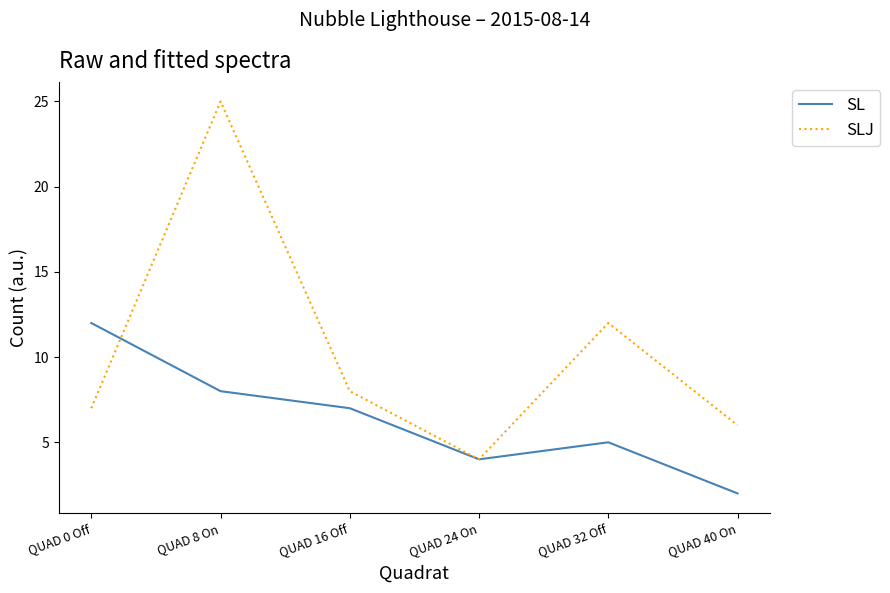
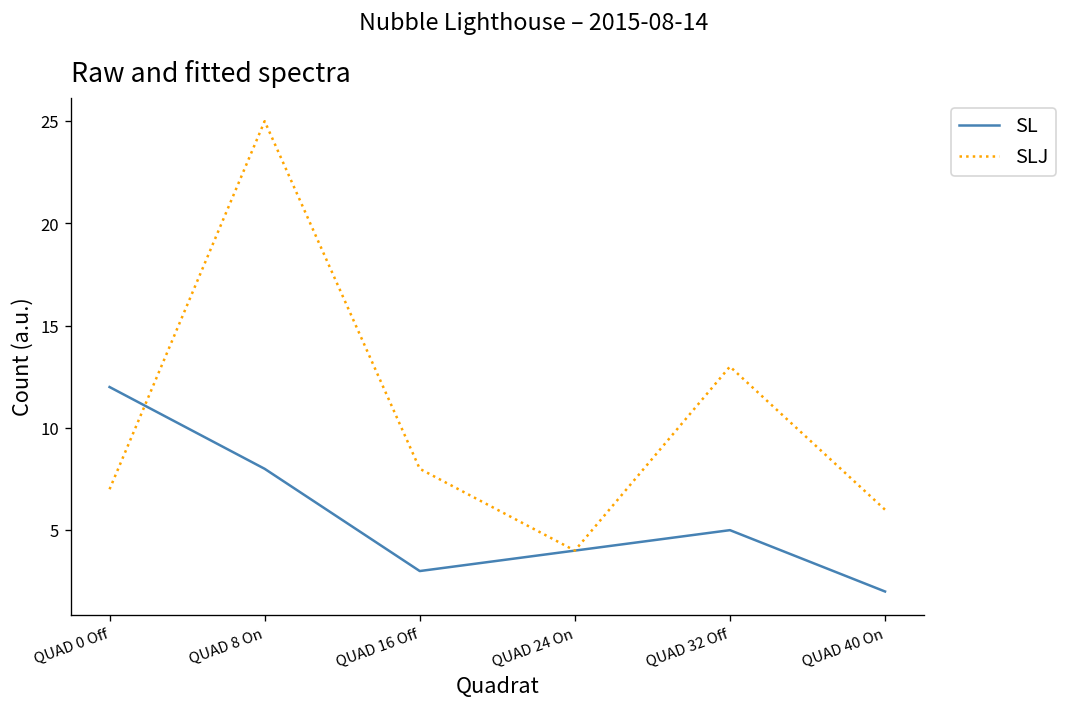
SL, QUAD 16 Off: 7 -> 3
SLJ, QUAD 32 Off: 12 -> 13
